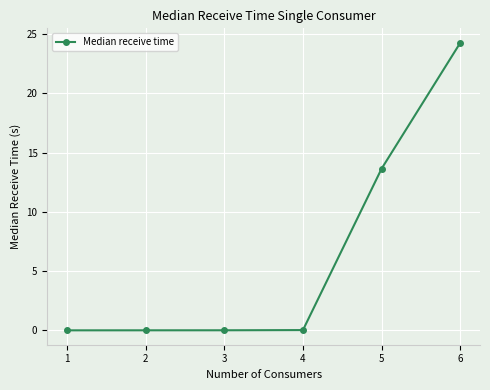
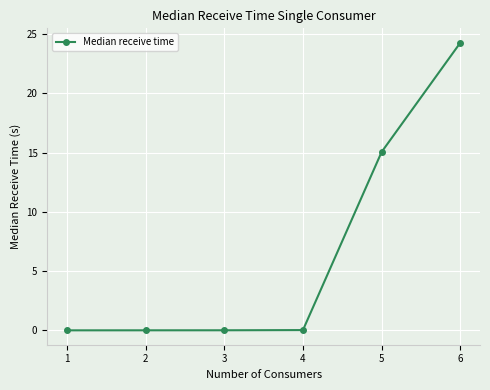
5: 13.7 -> 15.1
